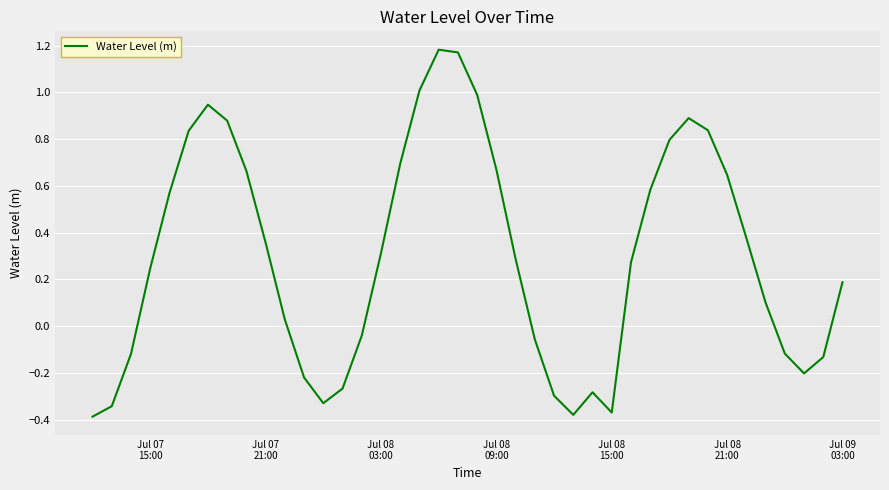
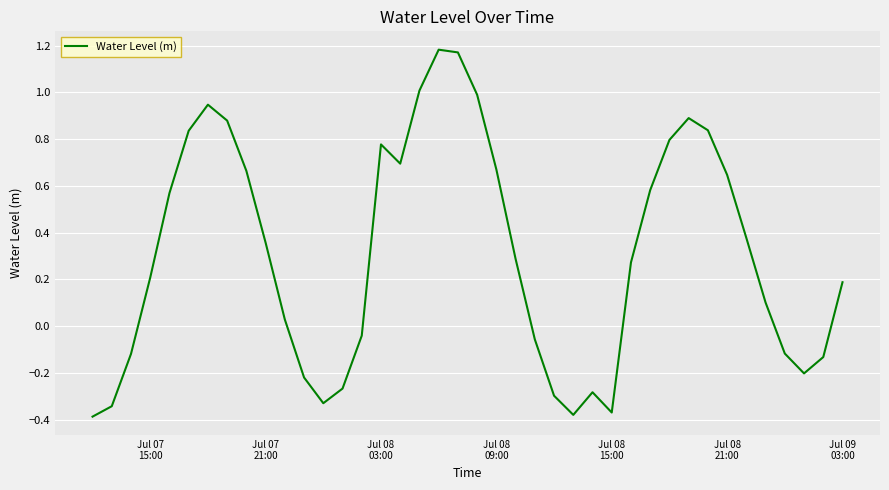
Jul 07 15:00: 0.25 -> 0.21
Jul 08 03:00: 0.31 -> 0.78
